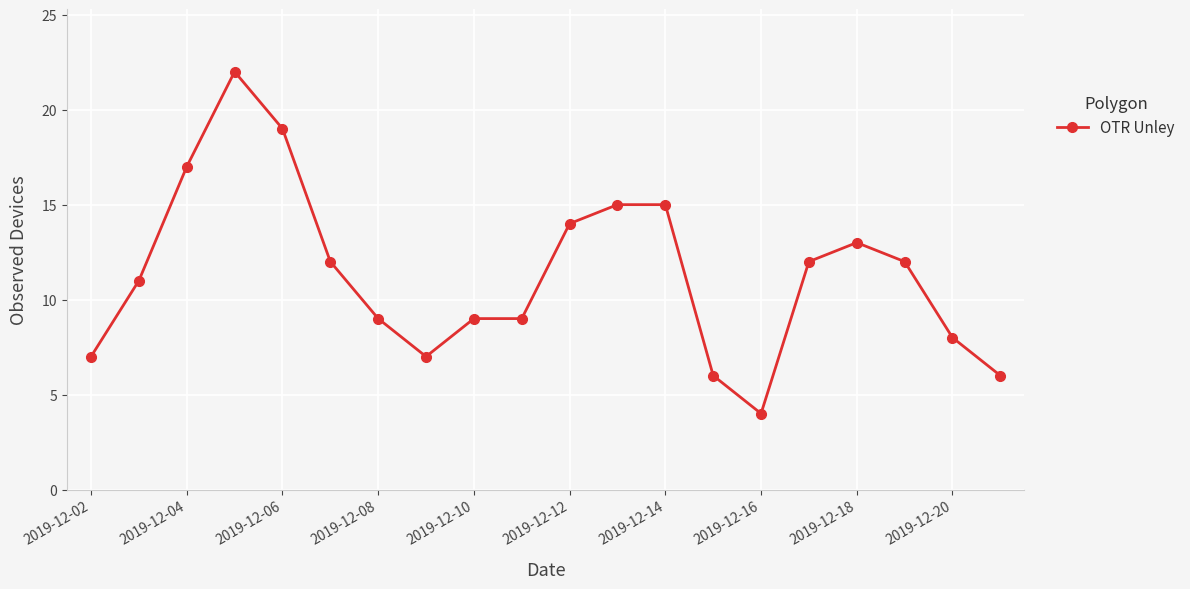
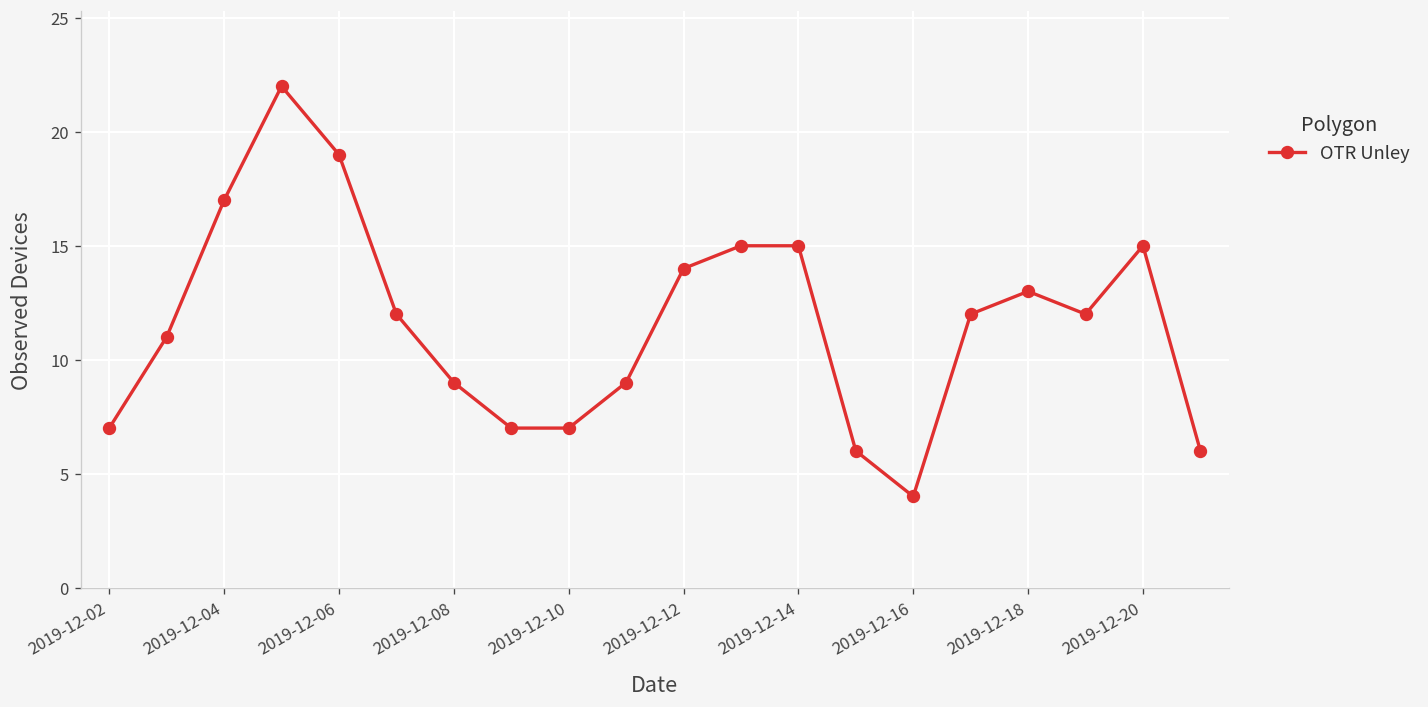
2019-12-10: 9 -> 7
2019-12-20: 8 -> 15
